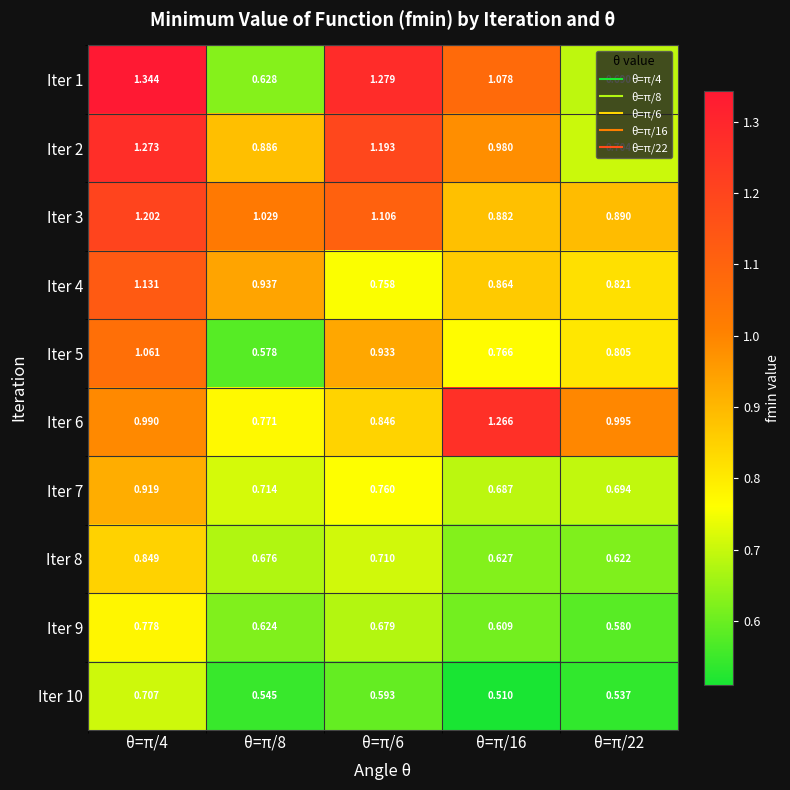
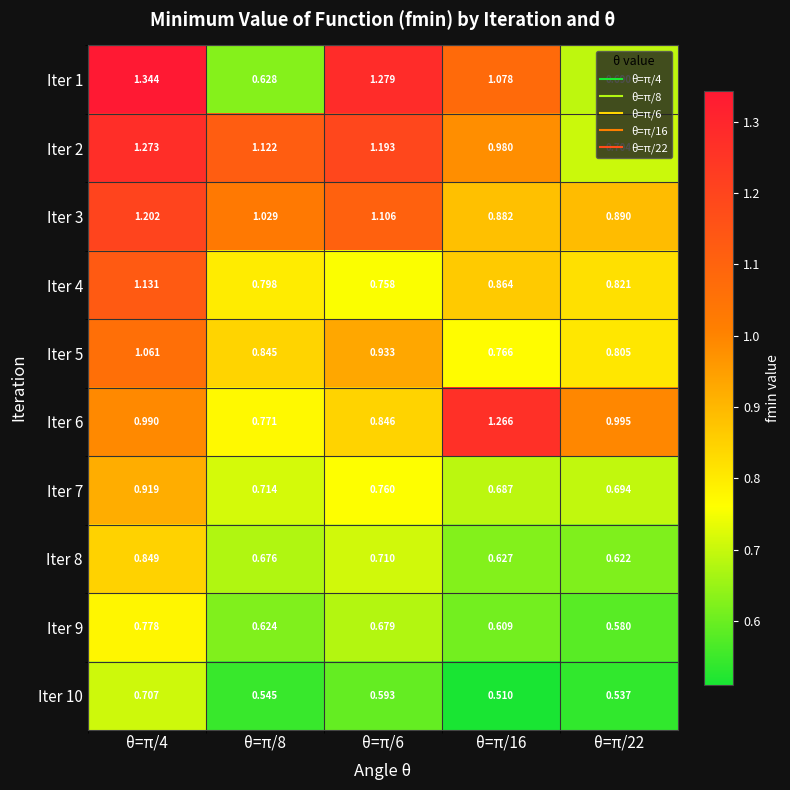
Iter 2, θ=π/8: 0.886 -> 1.122
Iter 4, θ=π/8: 0.937 -> 0.798
Iter 5, θ=π/8: 0.578 -> 0.845
